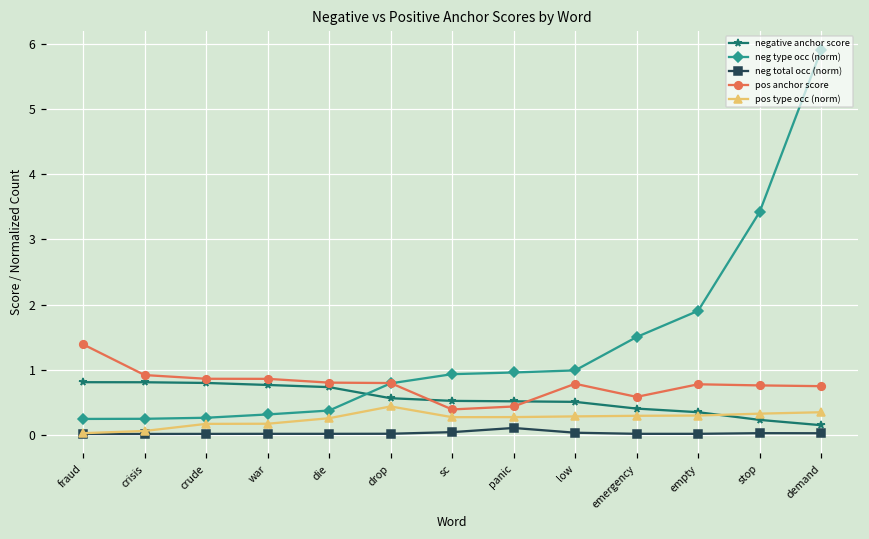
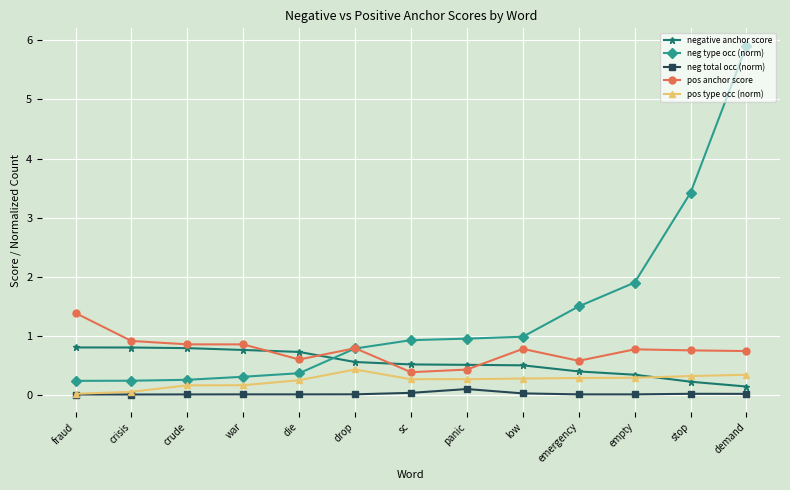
pos anchor score, die: 0.8 -> 0.6
